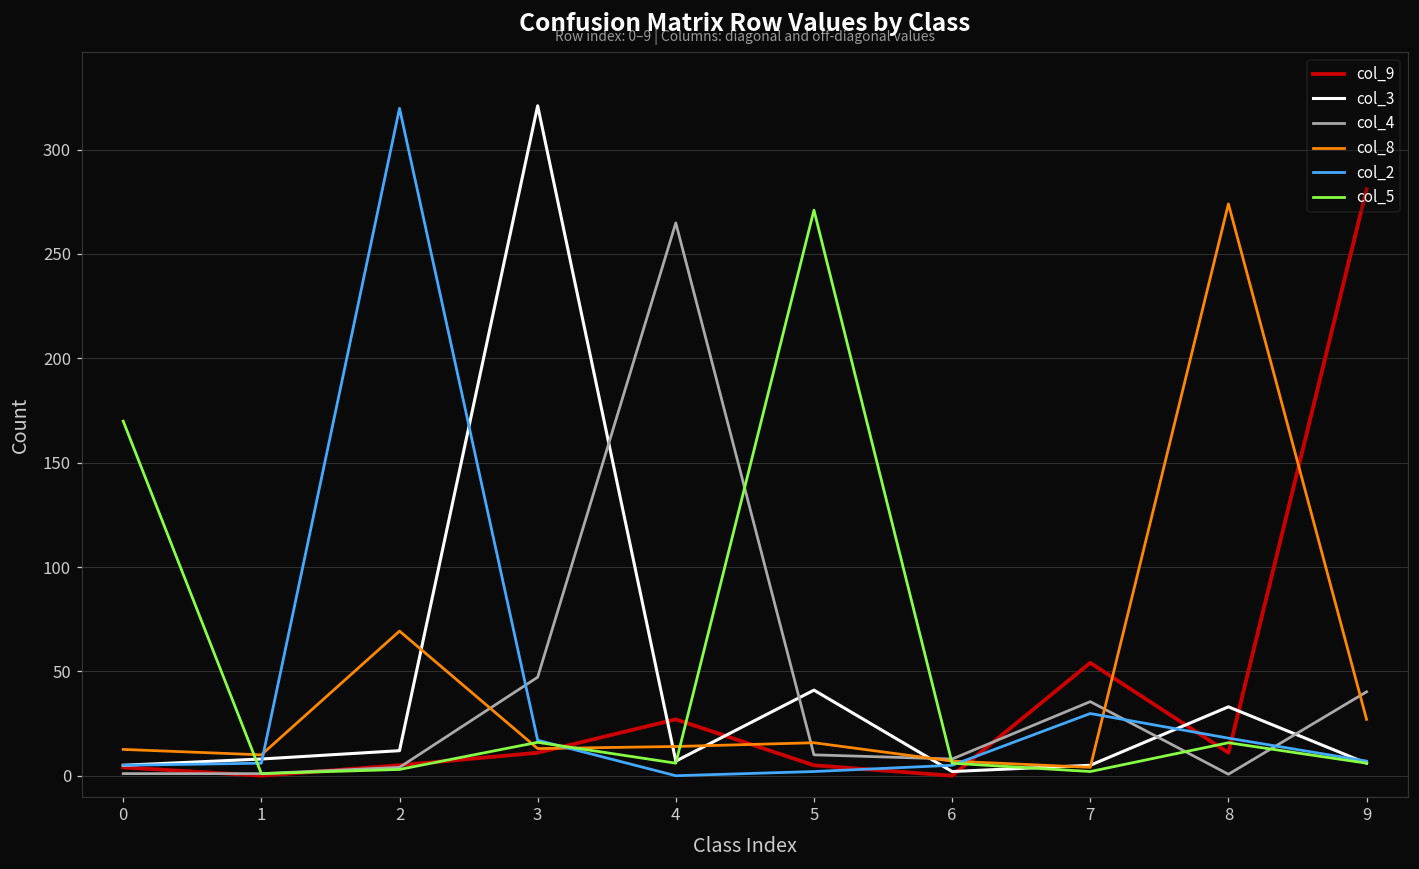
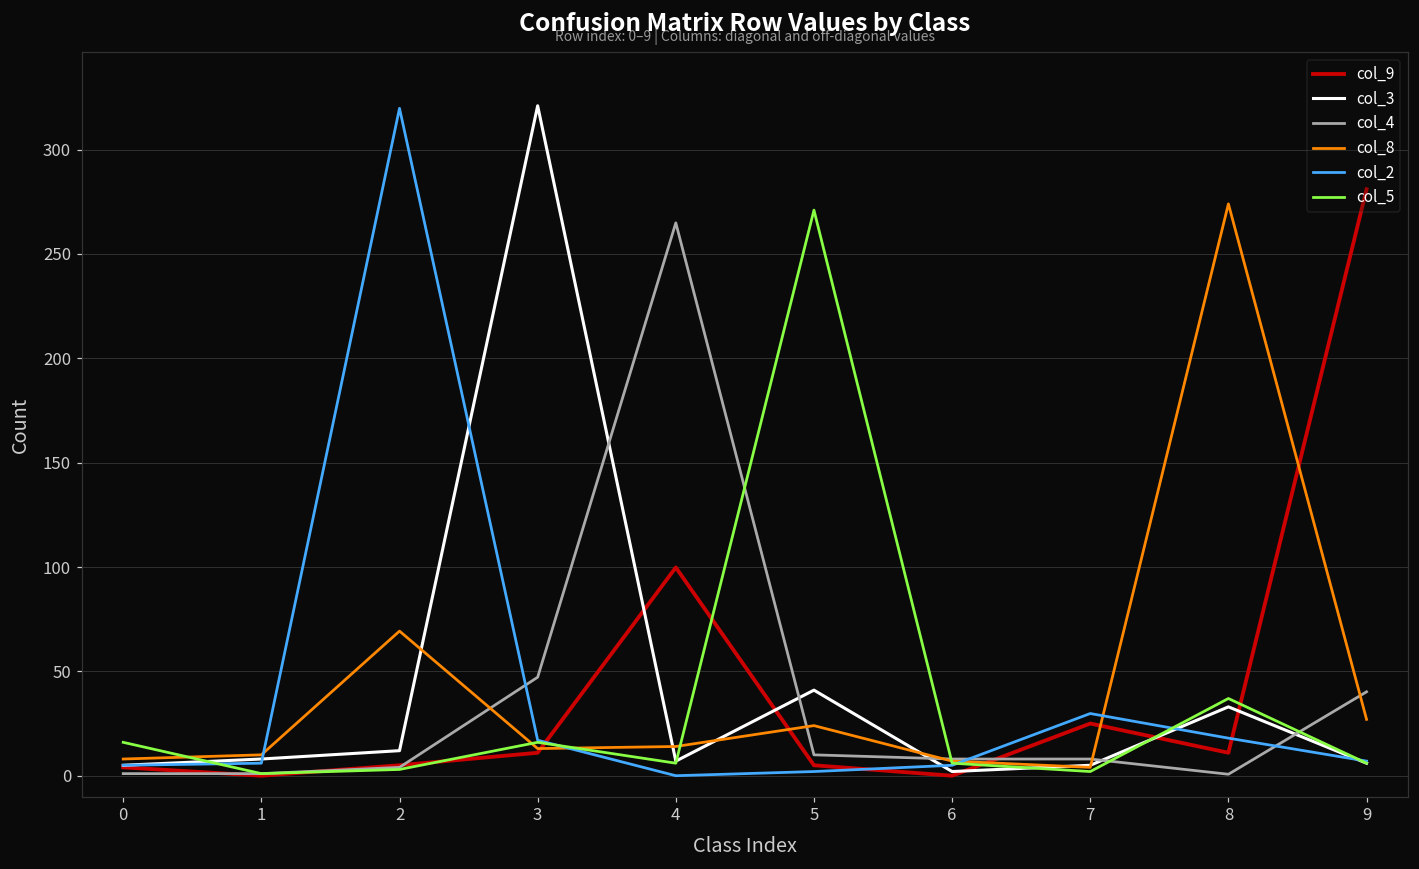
col_8, 0: 13 -> 8
col_5, 0: 170 -> 16
col_9, 4: 27 -> 100
col_8, 5: 16 -> 24
col_9, 7: 54 -> 25
col_4, 7: 36 -> 8
col_5, 8: 16 -> 37
